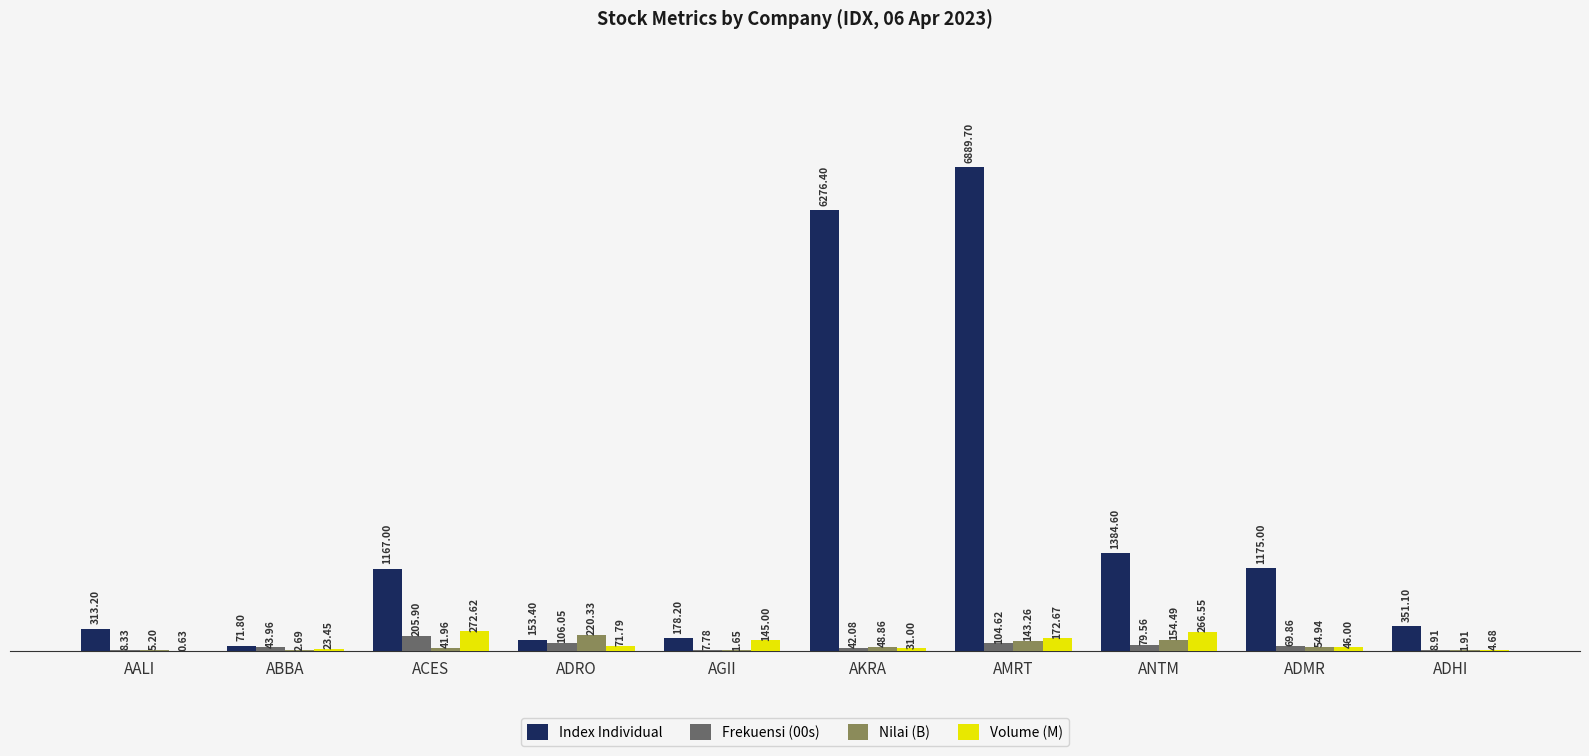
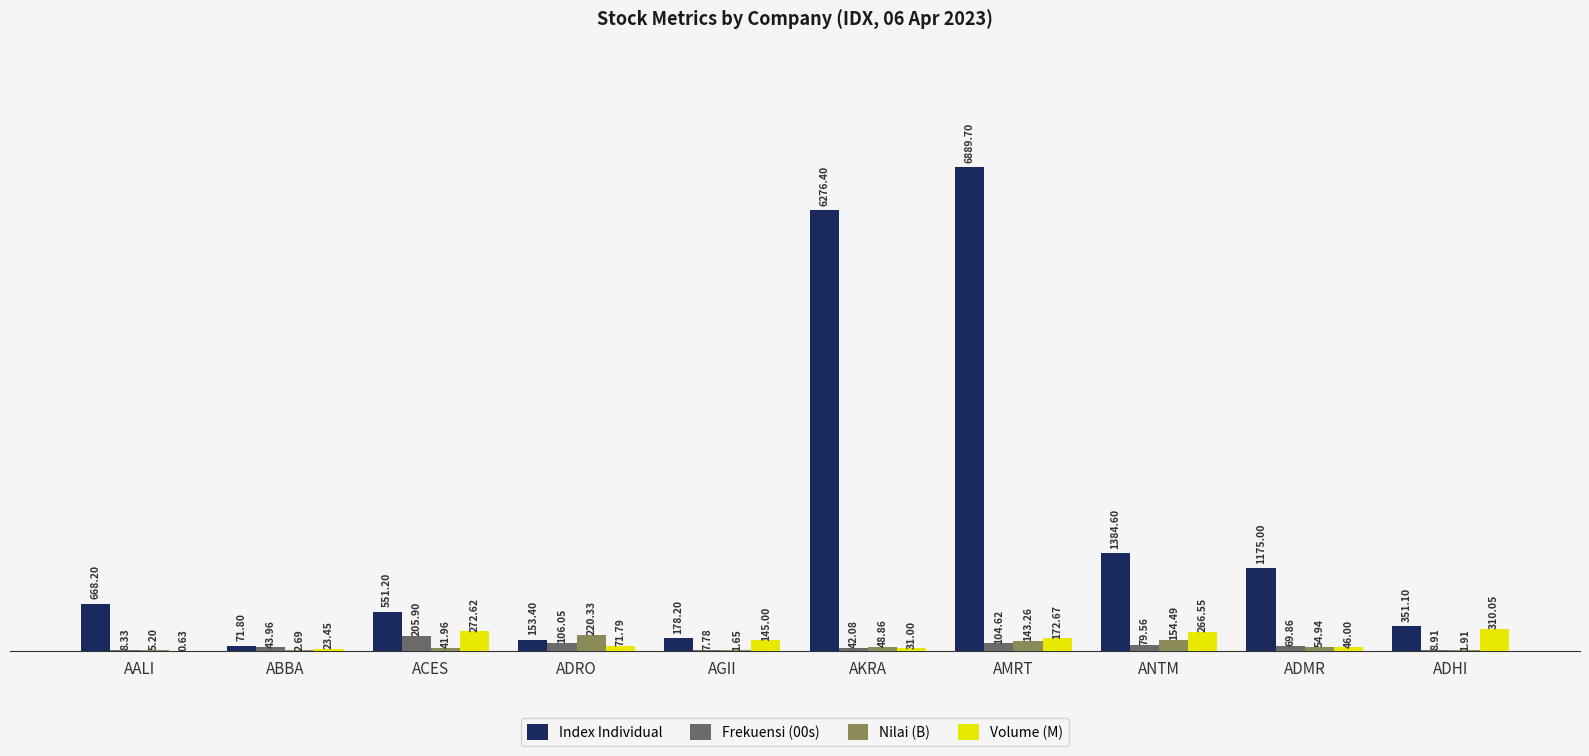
Index Individual, AALI: 313.20 -> 668.20
Index Individual, ACES: 1167.00 -> 551.20
Volume (M), ADHI: 4.68 -> 310.05
